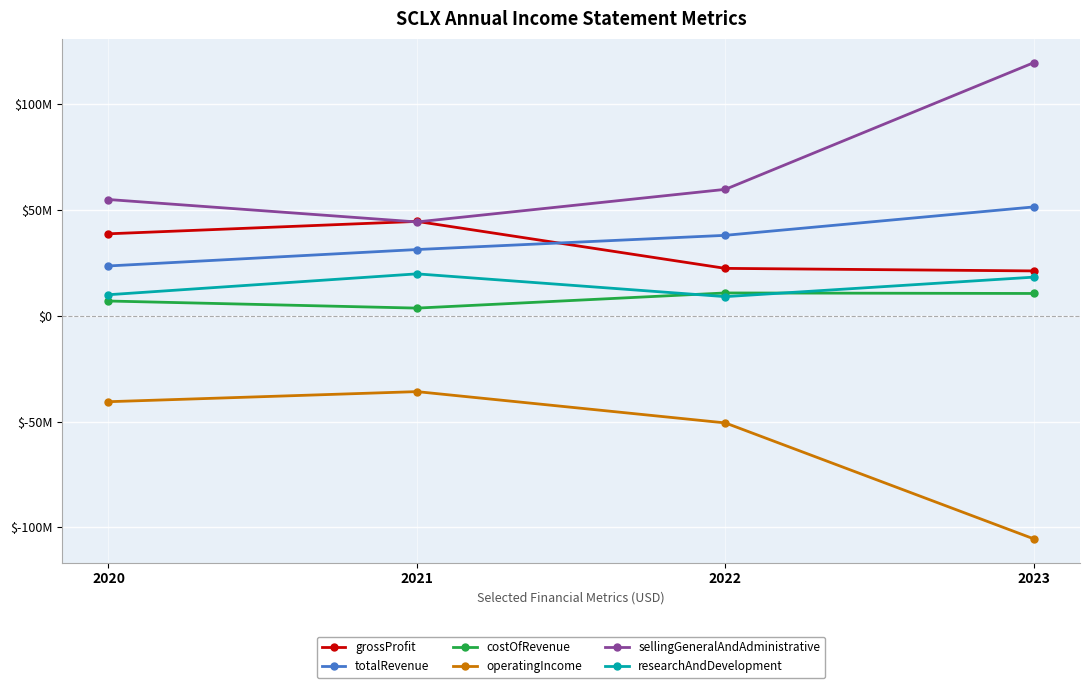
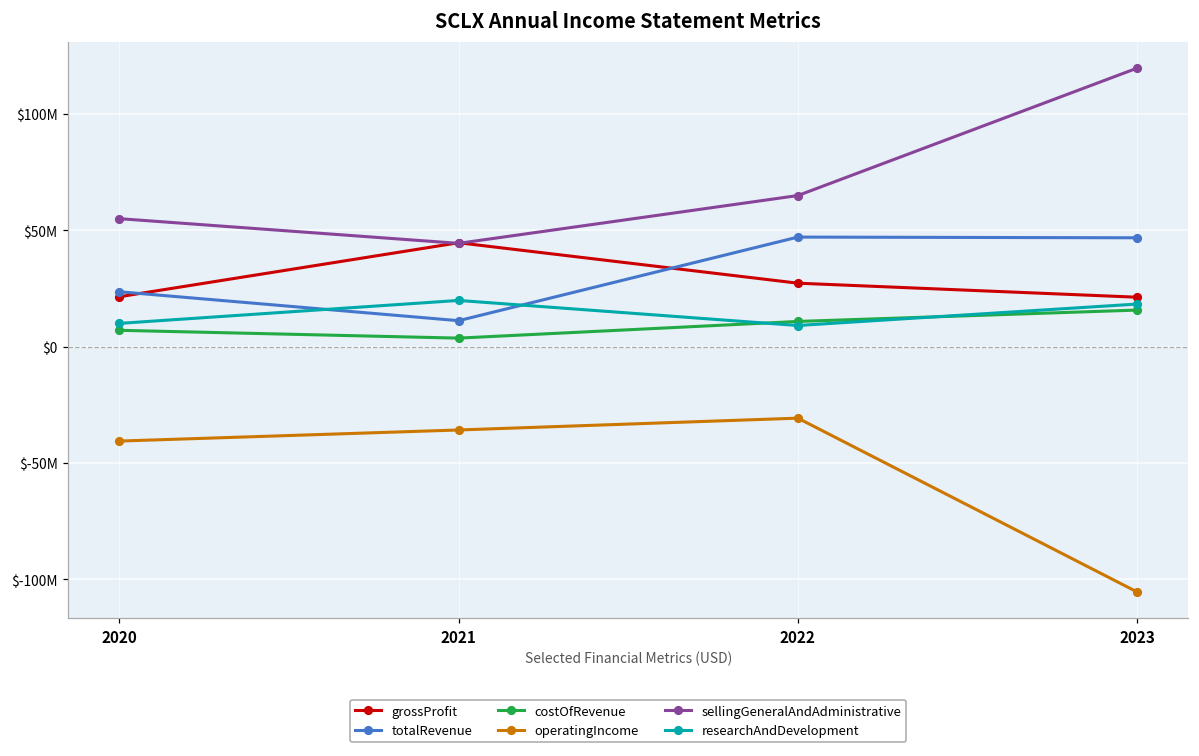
grossProfit, 2020: $39000000 -> $21000000
totalRevenue, 2021: $31000000 -> $11000000
grossProfit, 2022: $22000000 -> $27000000
totalRevenue, 2022: $38000000 -> $47000000
operatingIncome, 2022: $-51000000 -> $-31000000
sellingGeneralAndAdministrative, 2022: $60000000 -> $65000000
totalRevenue, 2023: $51000000 -> $47000000
costOfRevenue, 2023: $11000000 -> $16000000
